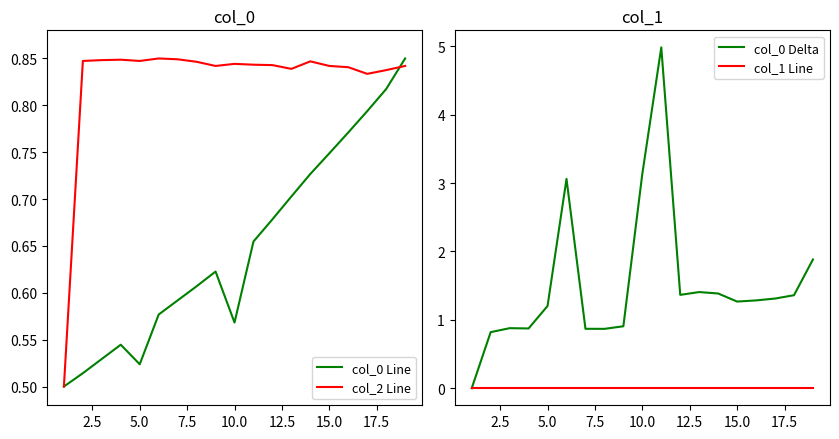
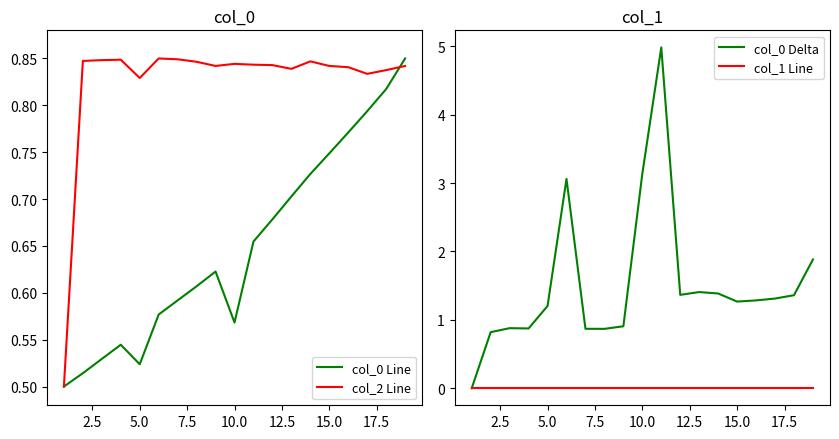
col_0, col_2 Line, 5.0: 0.85 -> 0.83
